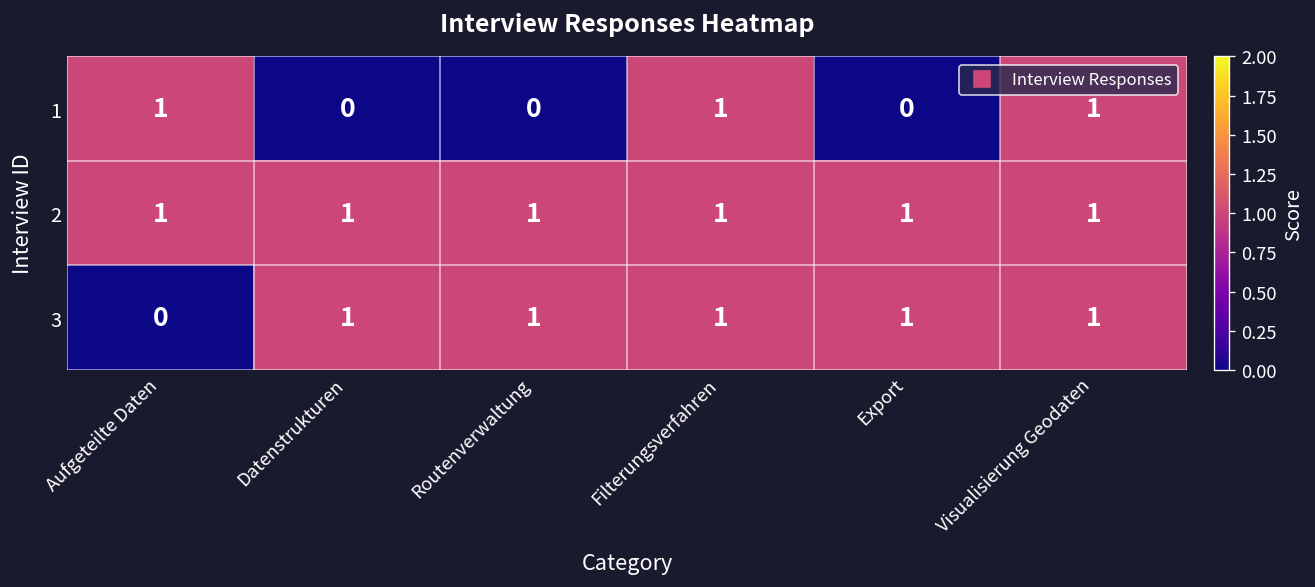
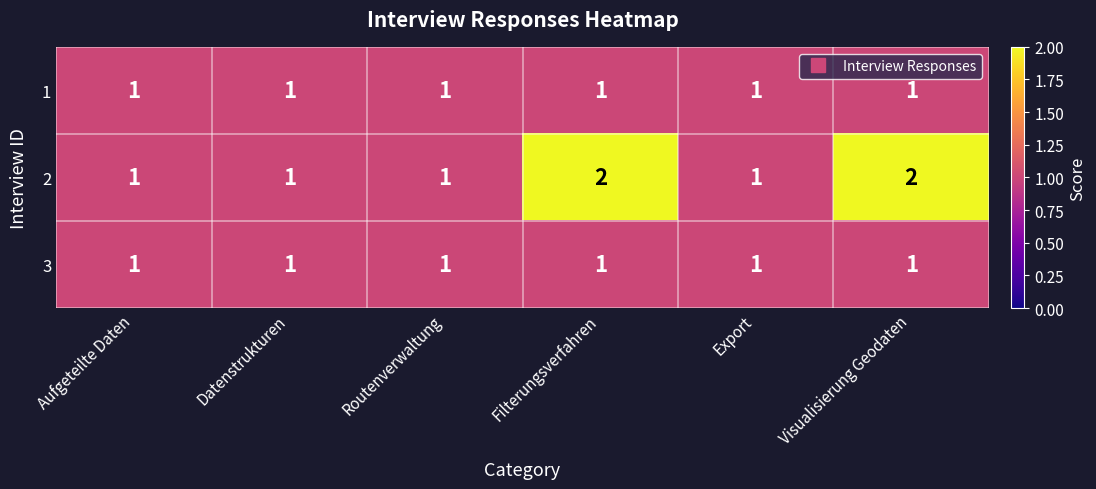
1, Datenstrukturen: 0 -> 1
1, Routenverwaltung: 0 -> 1
1, Export: 0 -> 1
2, Filterungsverfahren: 1 -> 2
2, Visualisierung Geodaten: 1 -> 2
3, Aufgeteilte Daten: 0 -> 1
